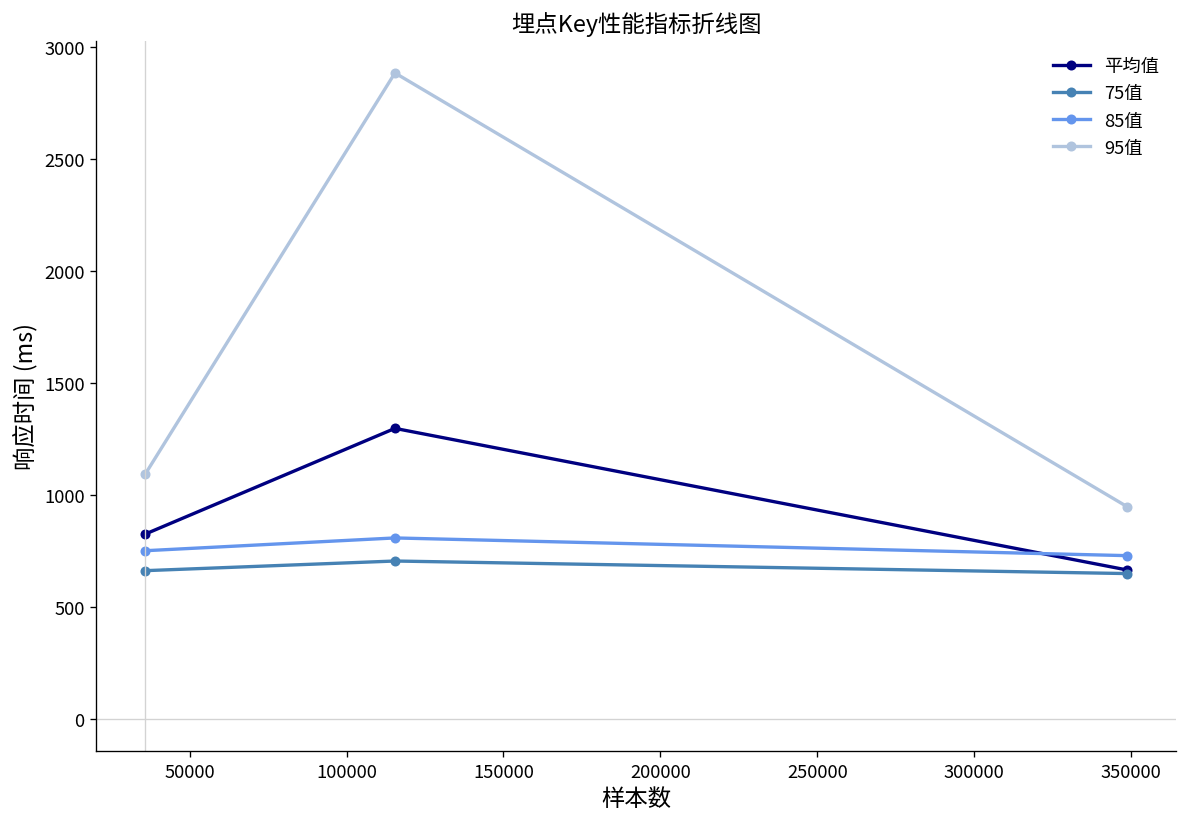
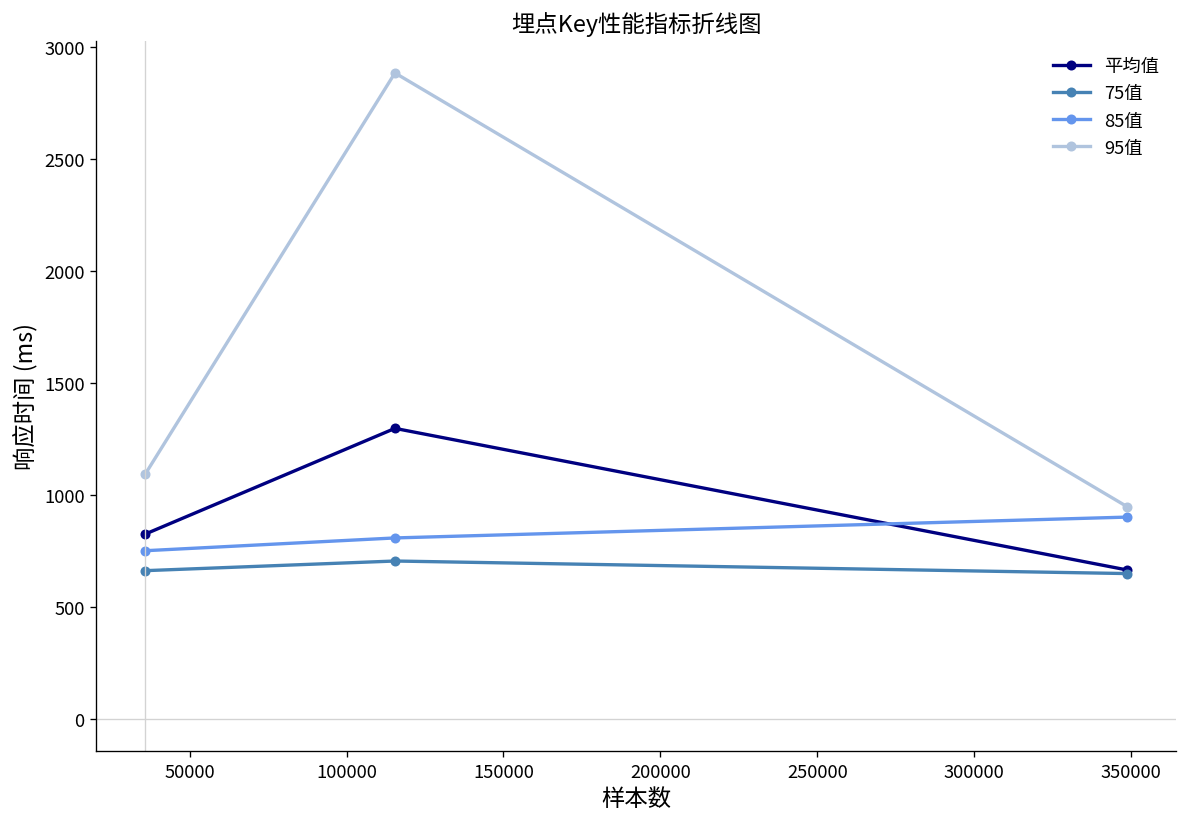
85值, 350000: 730 -> 900
